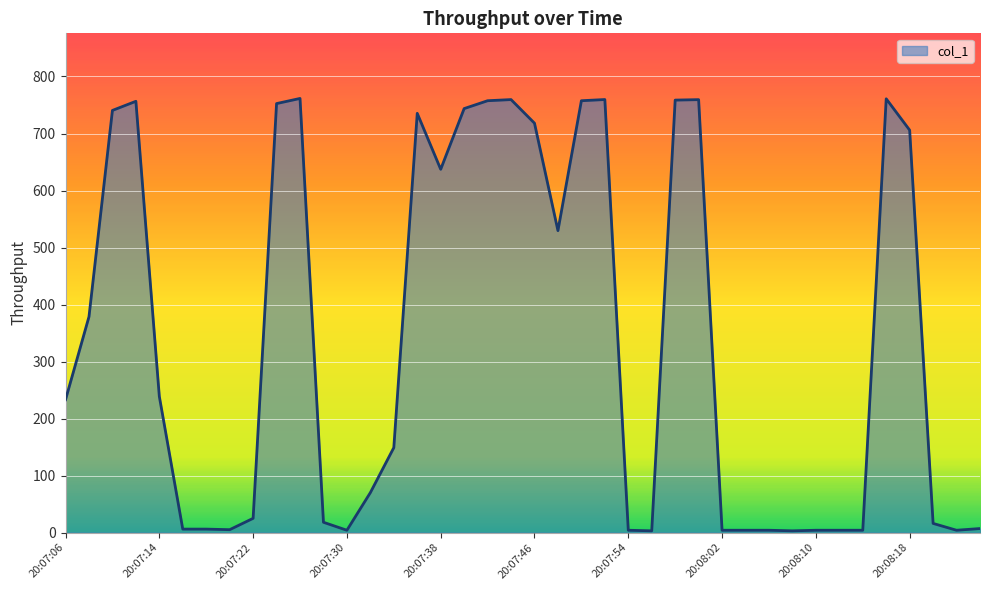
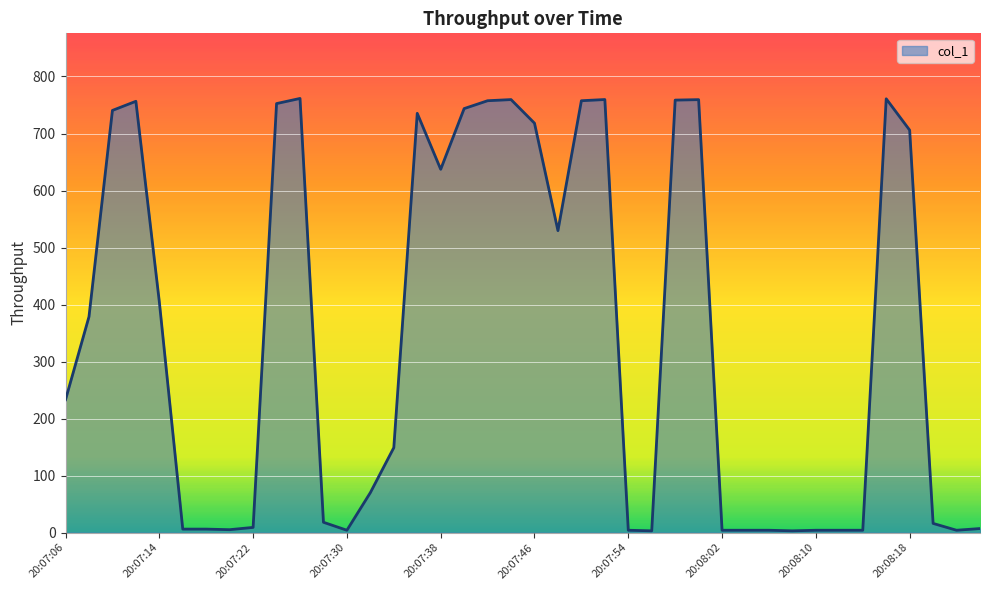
20:07:14: 240 -> 400
20:07:22: 20 -> 10
